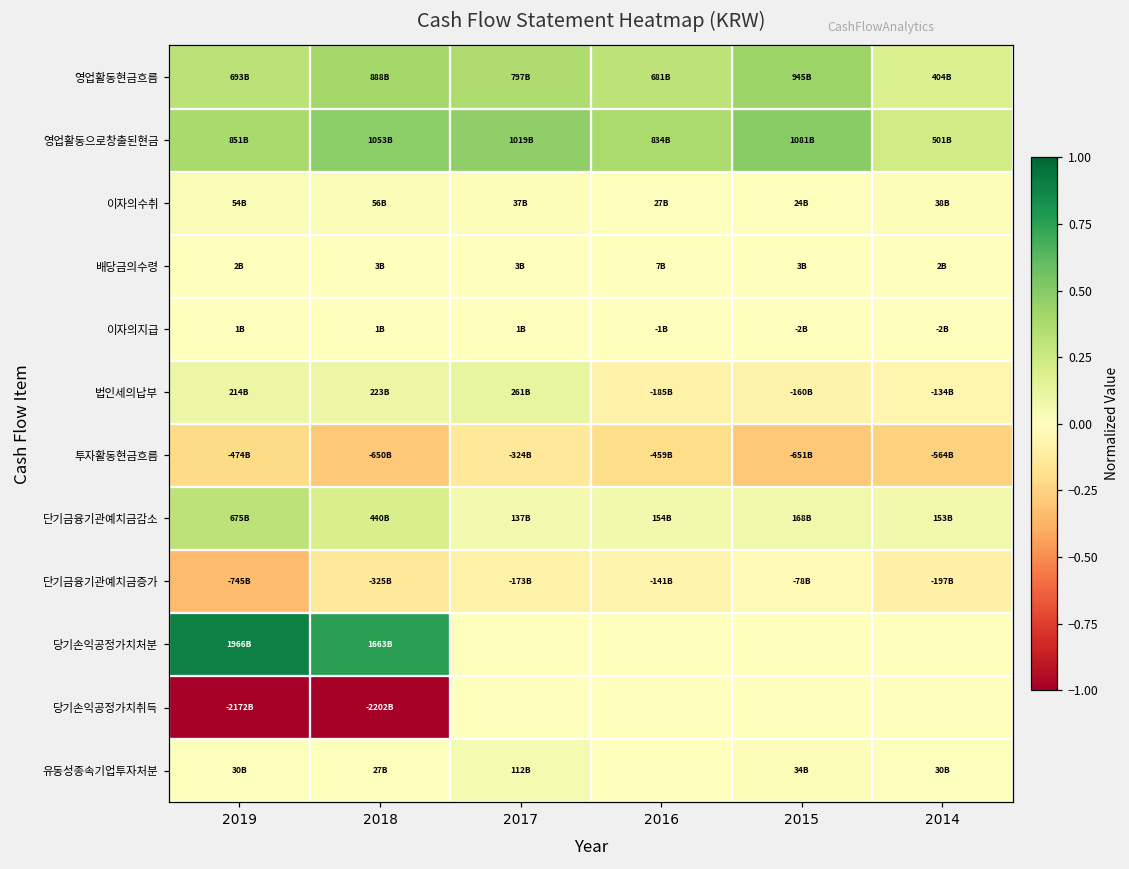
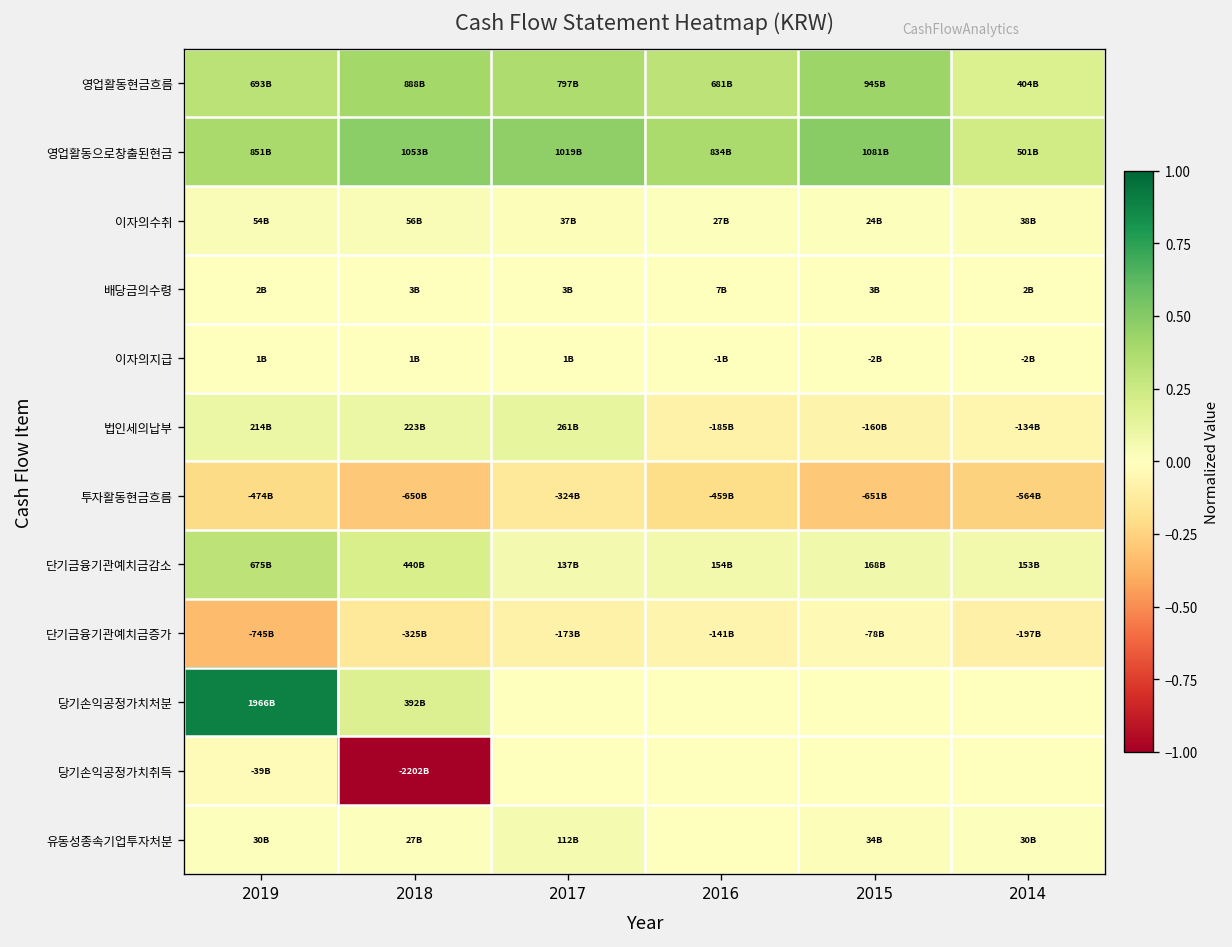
당기손익공정가치처분, 2018: 1663B -> 392B
당기손익공정가치취득, 2019: -2172B -> -39B
